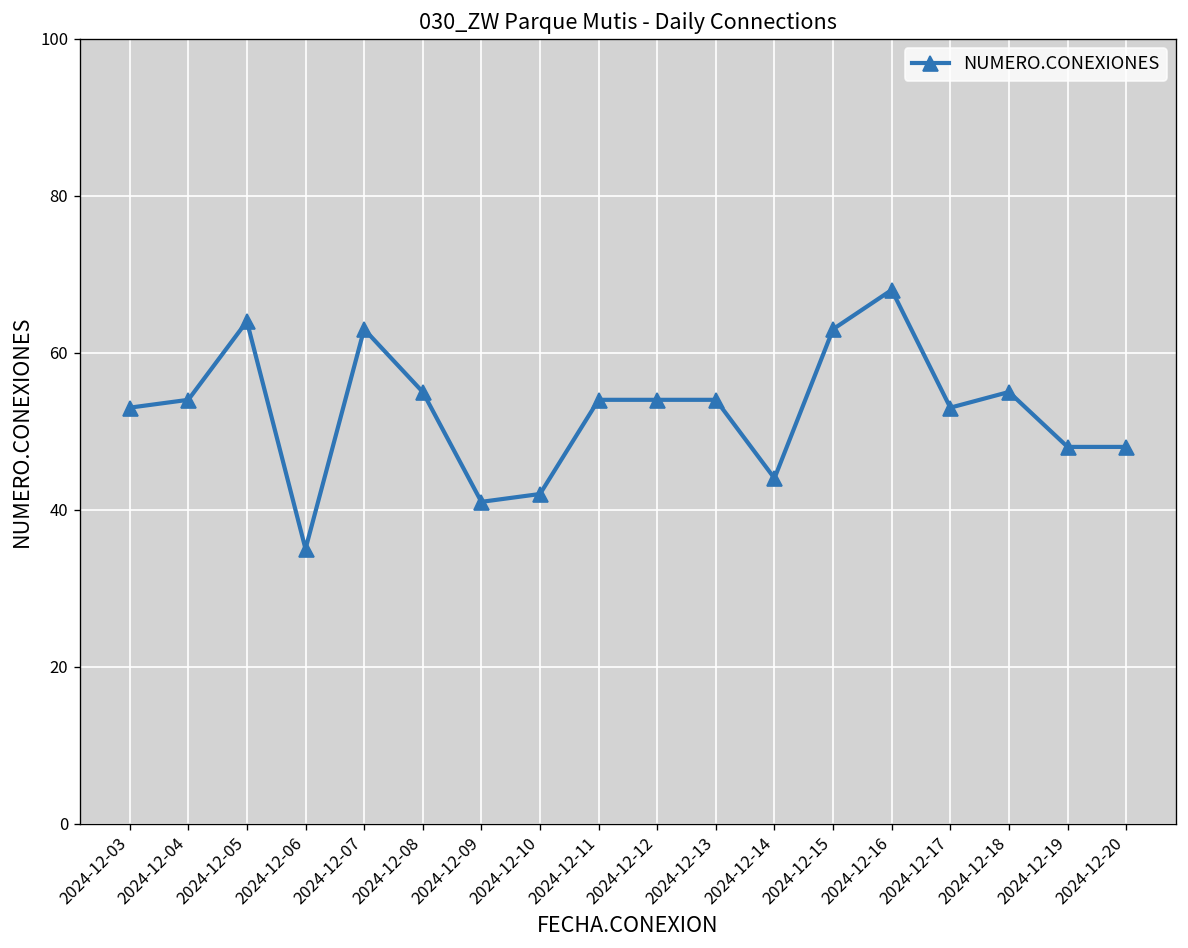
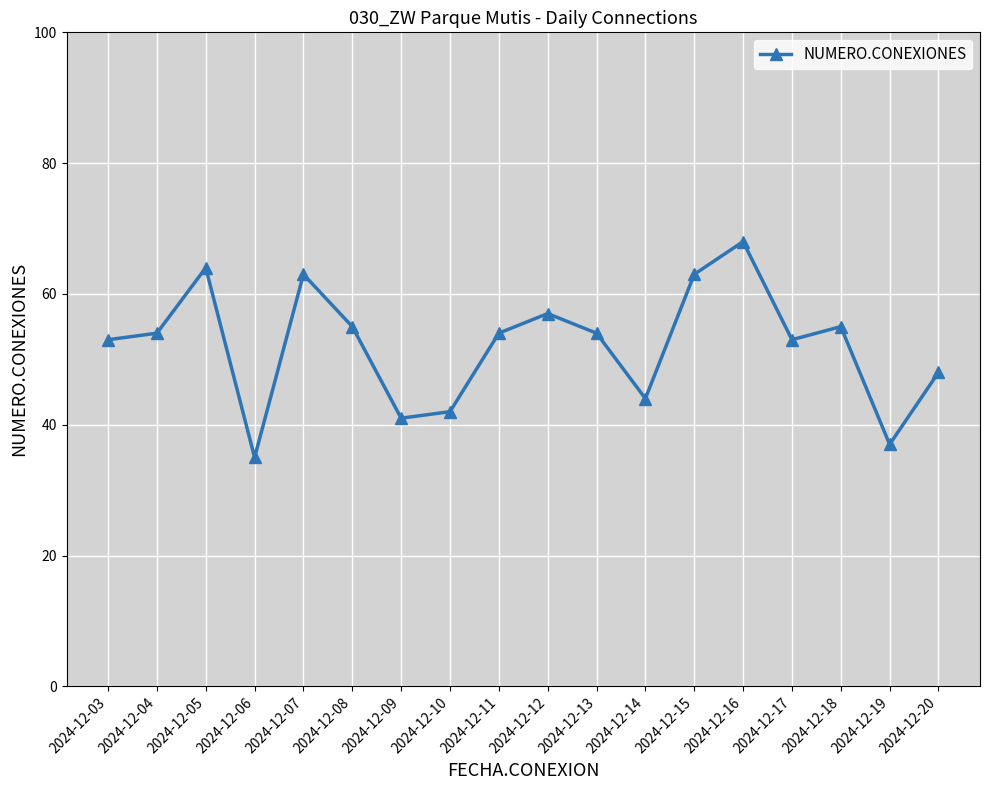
2024-12-12: 54 -> 57
2024-12-19: 48 -> 37
